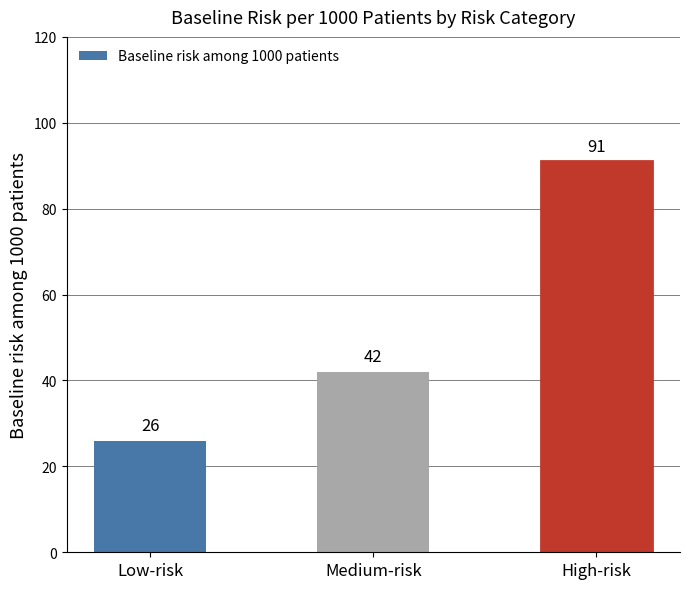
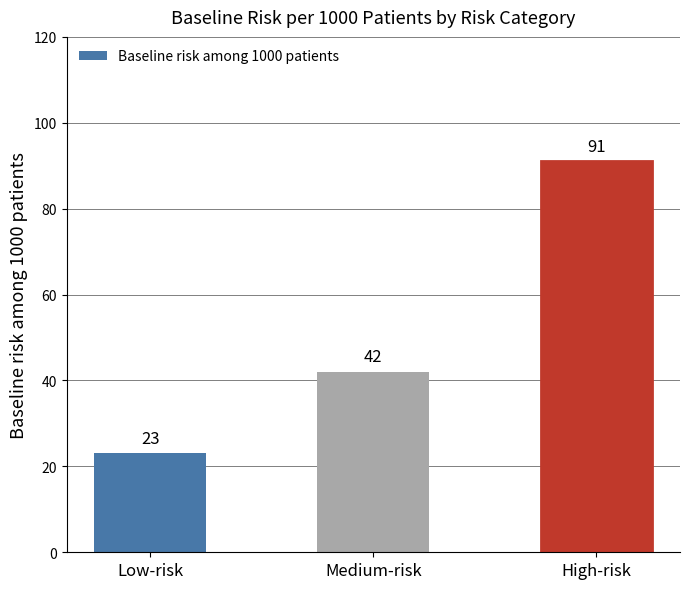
Low-risk: 26 -> 23
